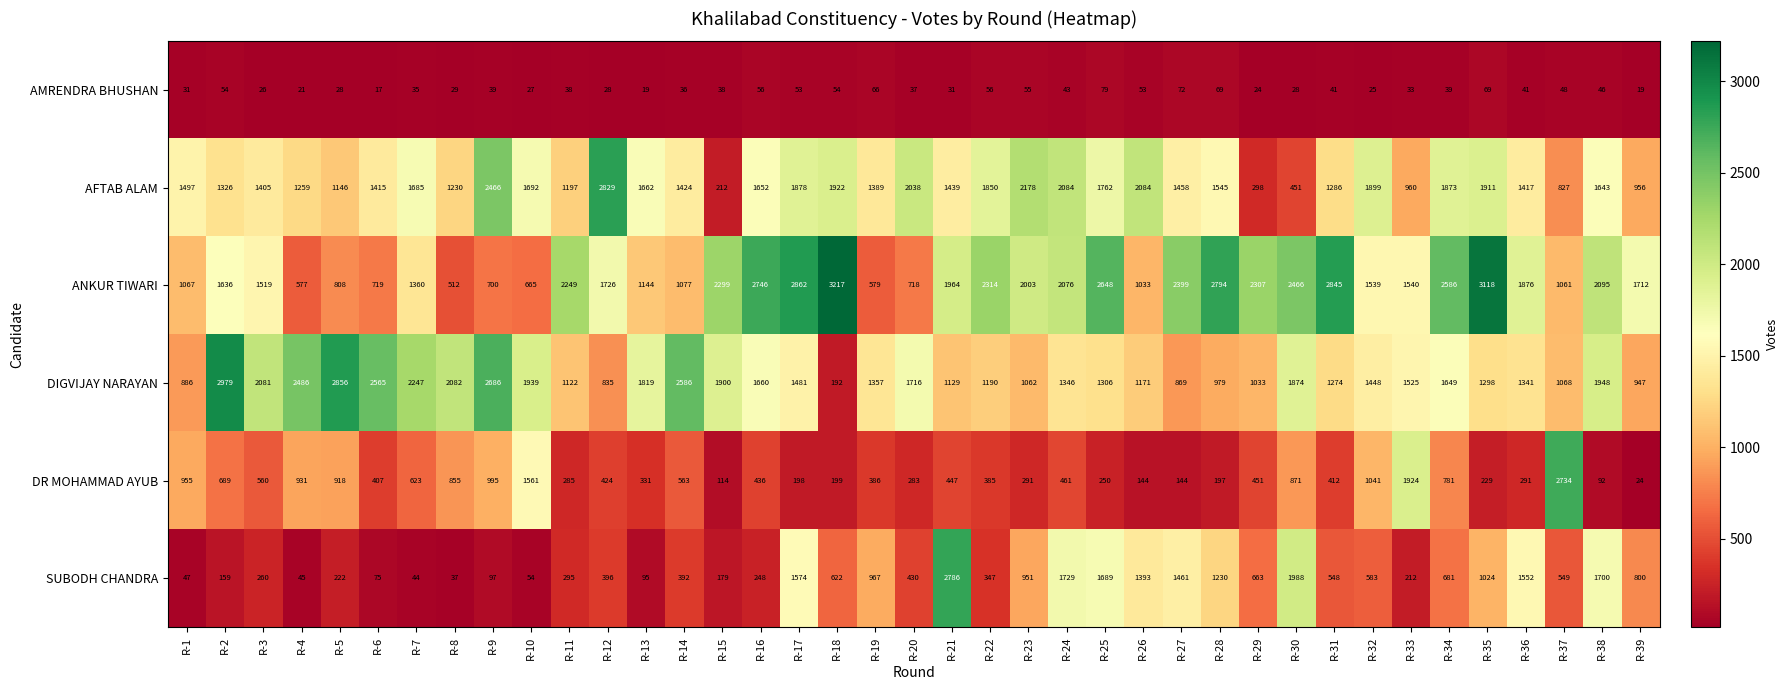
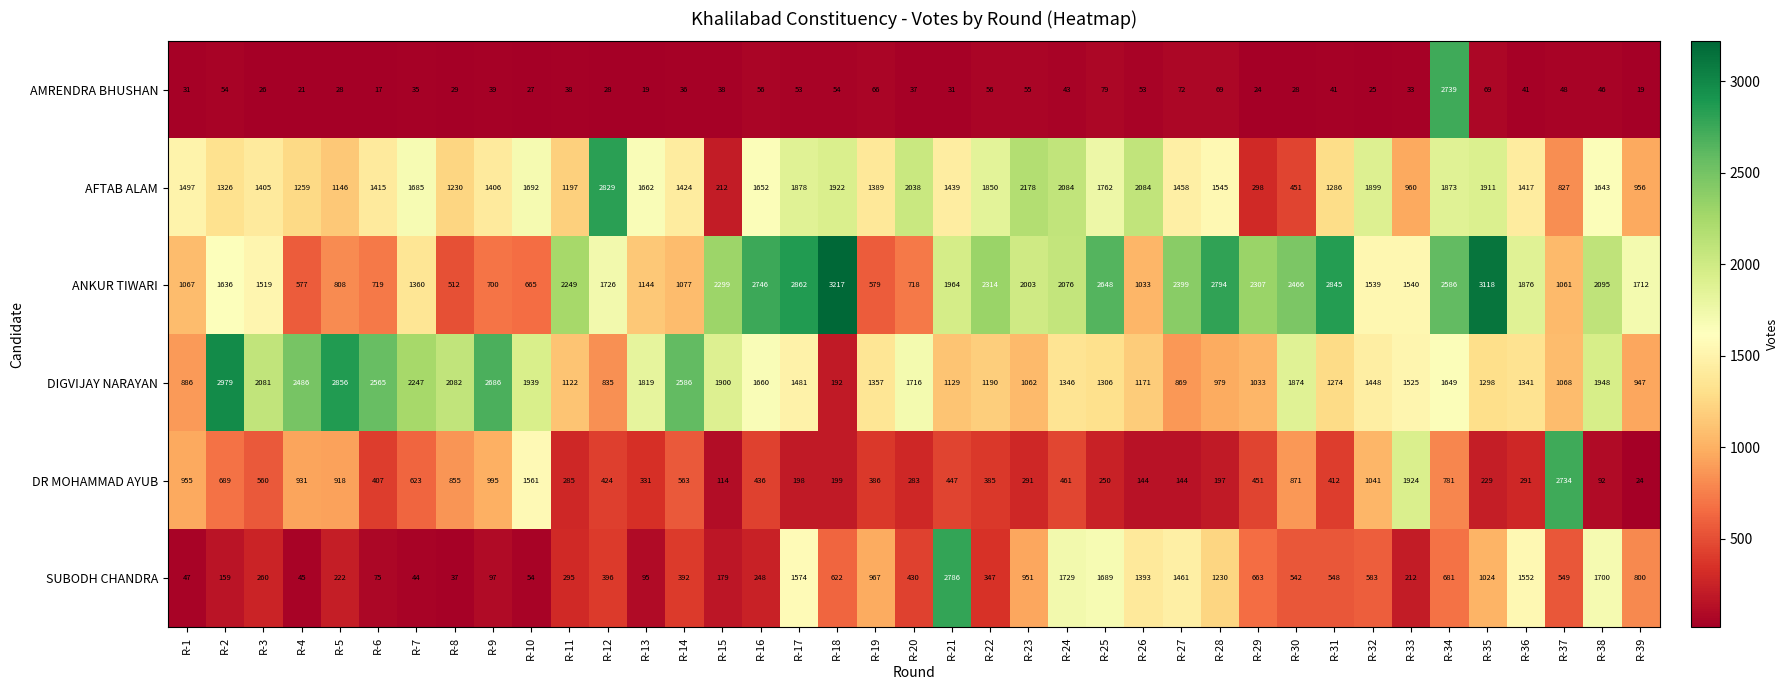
AMRENDRA BHUSHAN, R-34: 39 -> 2739
AFTAB ALAM, R-9: 2466 -> 1406
SUBODH CHANDRA, R-30: 1988 -> 542
